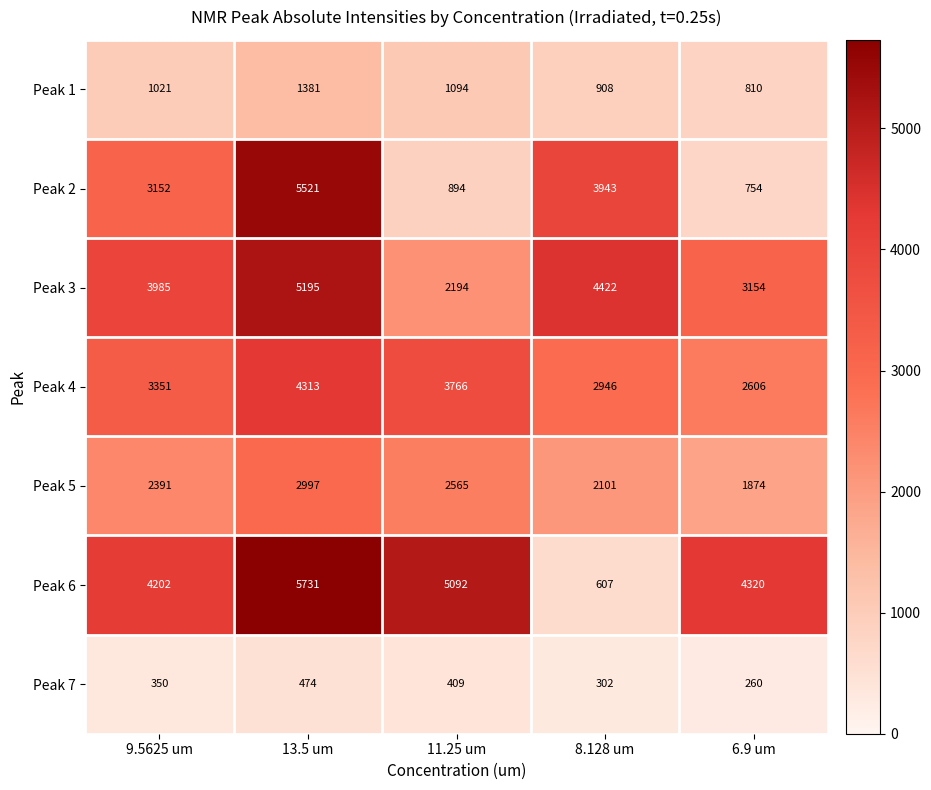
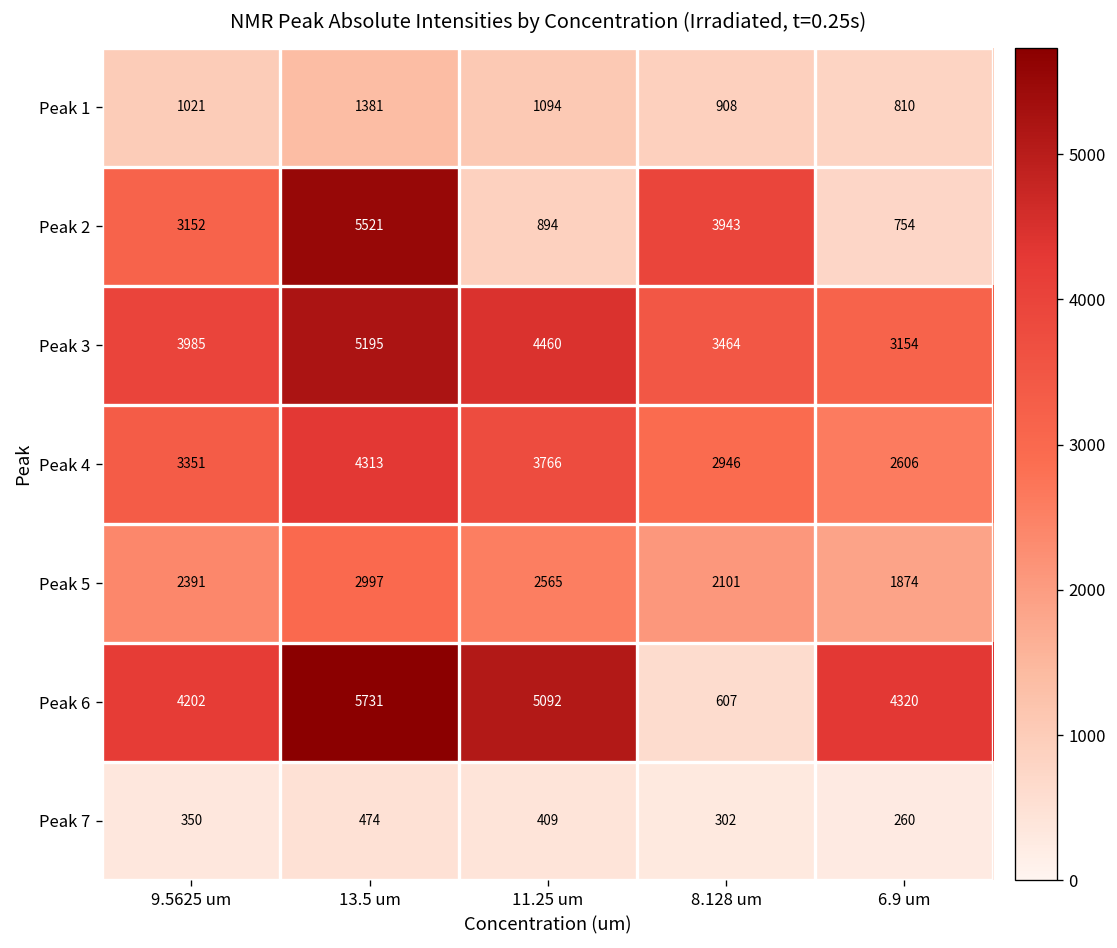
Peak 3, 11.25 um: 2194 -> 4460
Peak 3, 8.128 um: 4422 -> 3464
